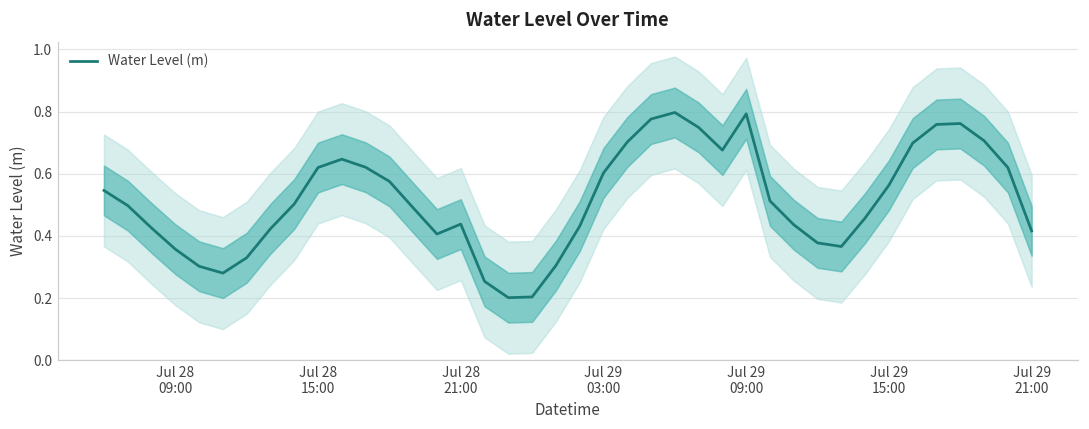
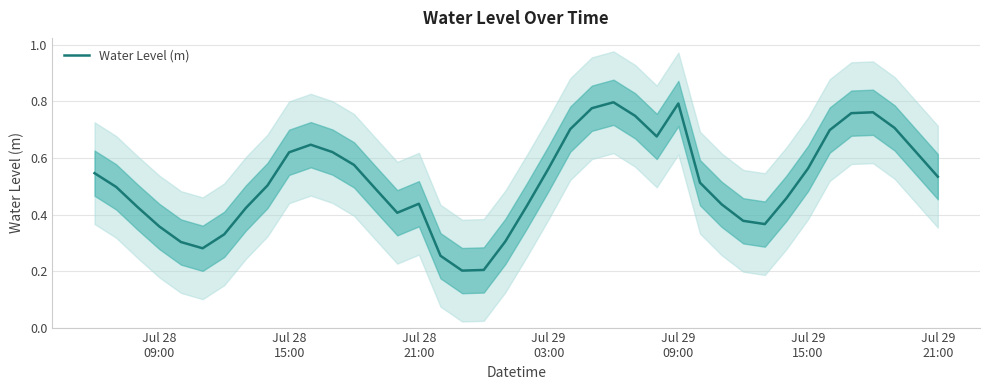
Water Level (m), Jul 29 03:00: 0.60 -> 0.56
Water Level (m), Jul 29 21:00: 0.42 -> 0.53
